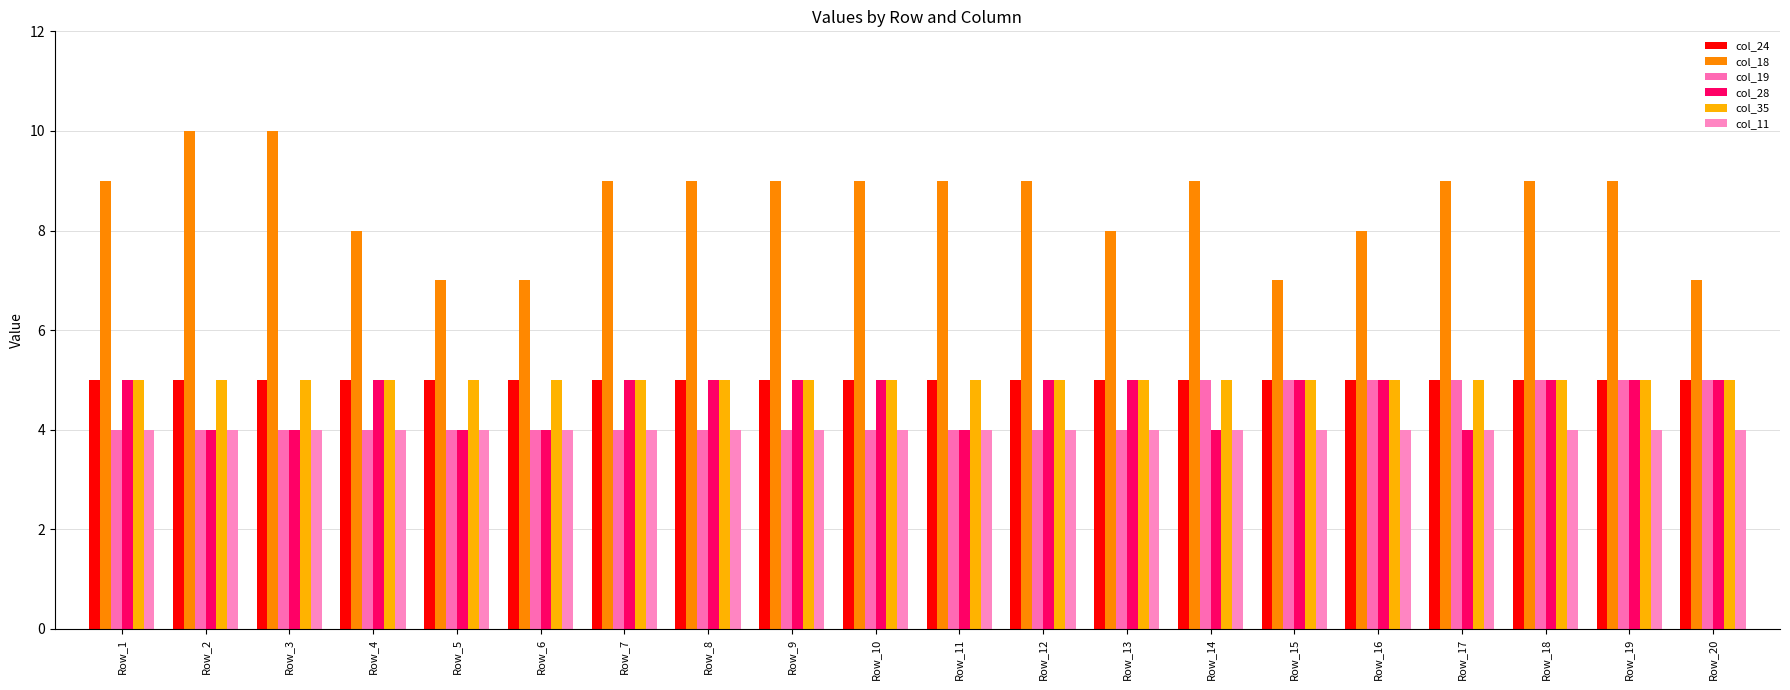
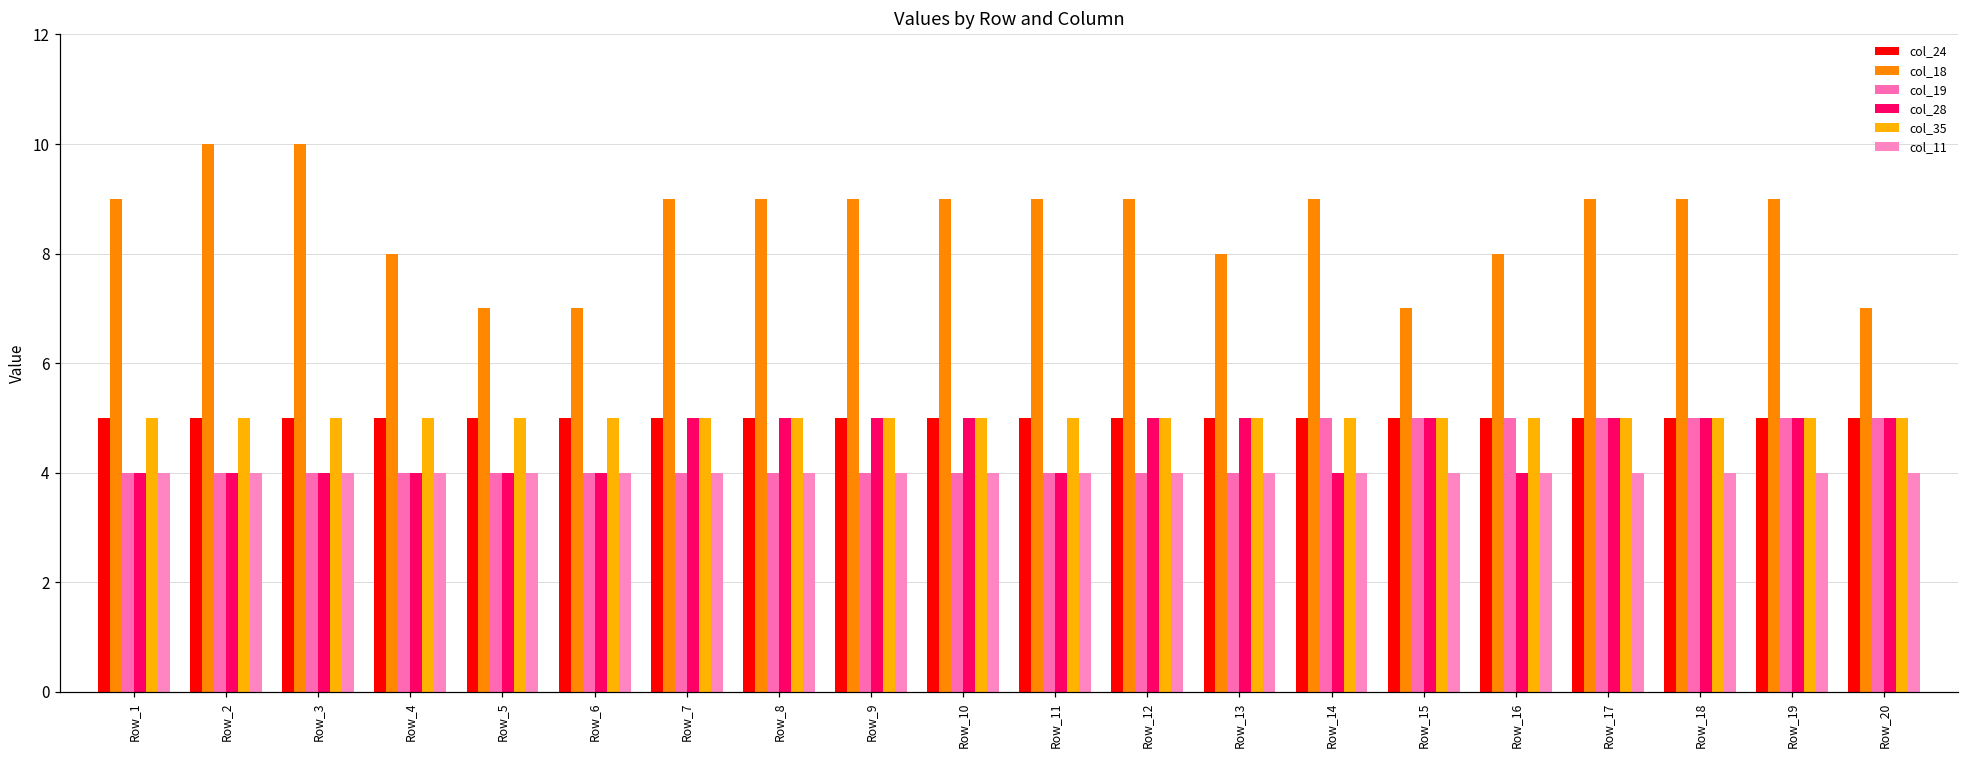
col_28, Row_1: 5 -> 4
col_28, Row_4: 5 -> 4
col_28, Row_16: 5 -> 4
col_28, Row_17: 4 -> 5
